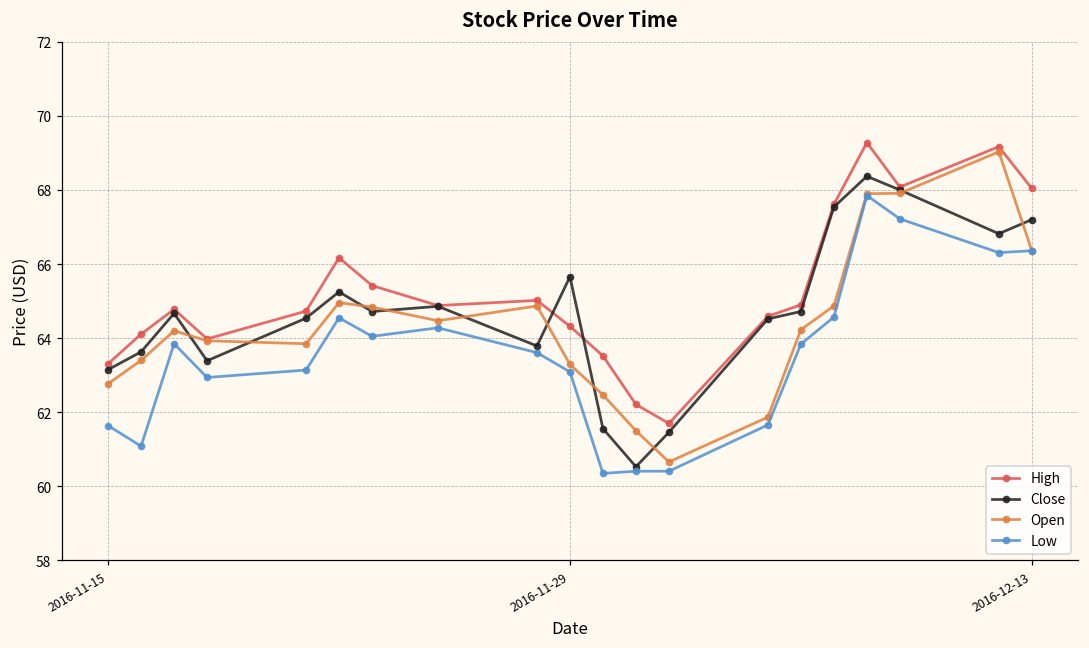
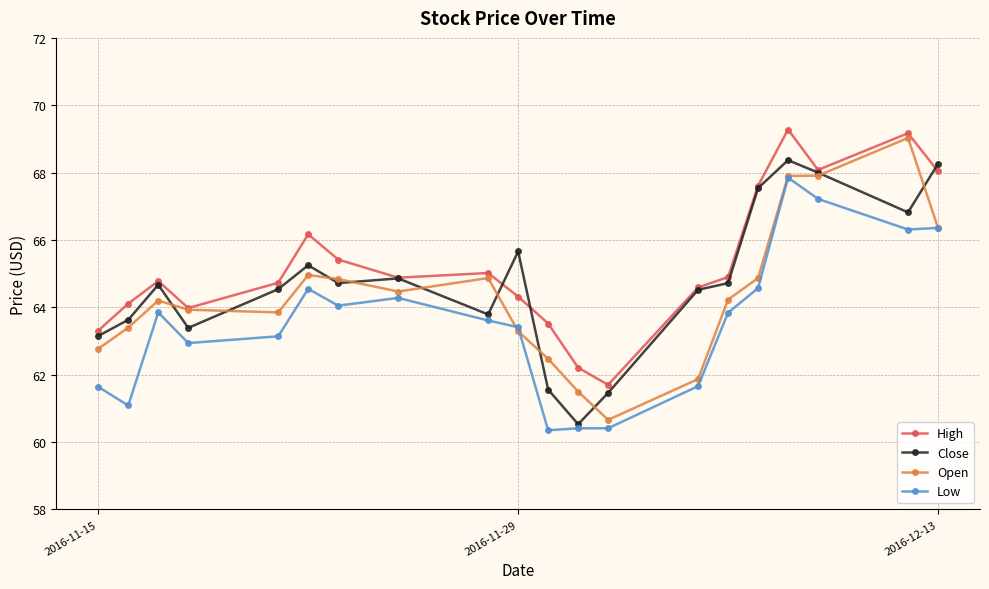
Low, 2016-11-29: 63.1 -> 63.4
Close, 2016-12-13: 67.2 -> 68.3
